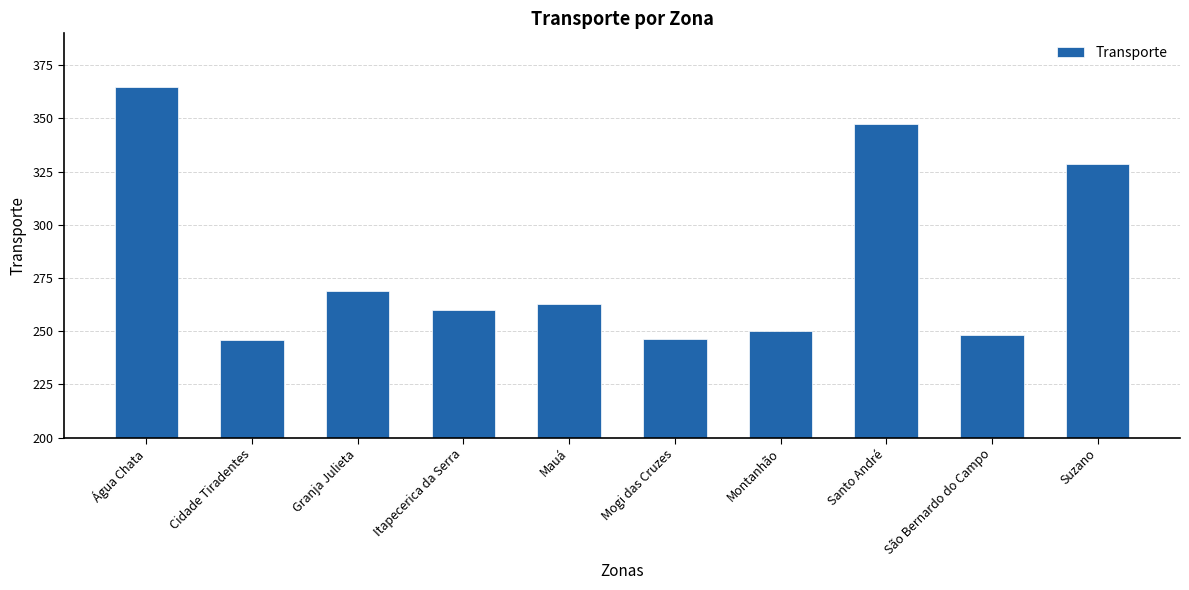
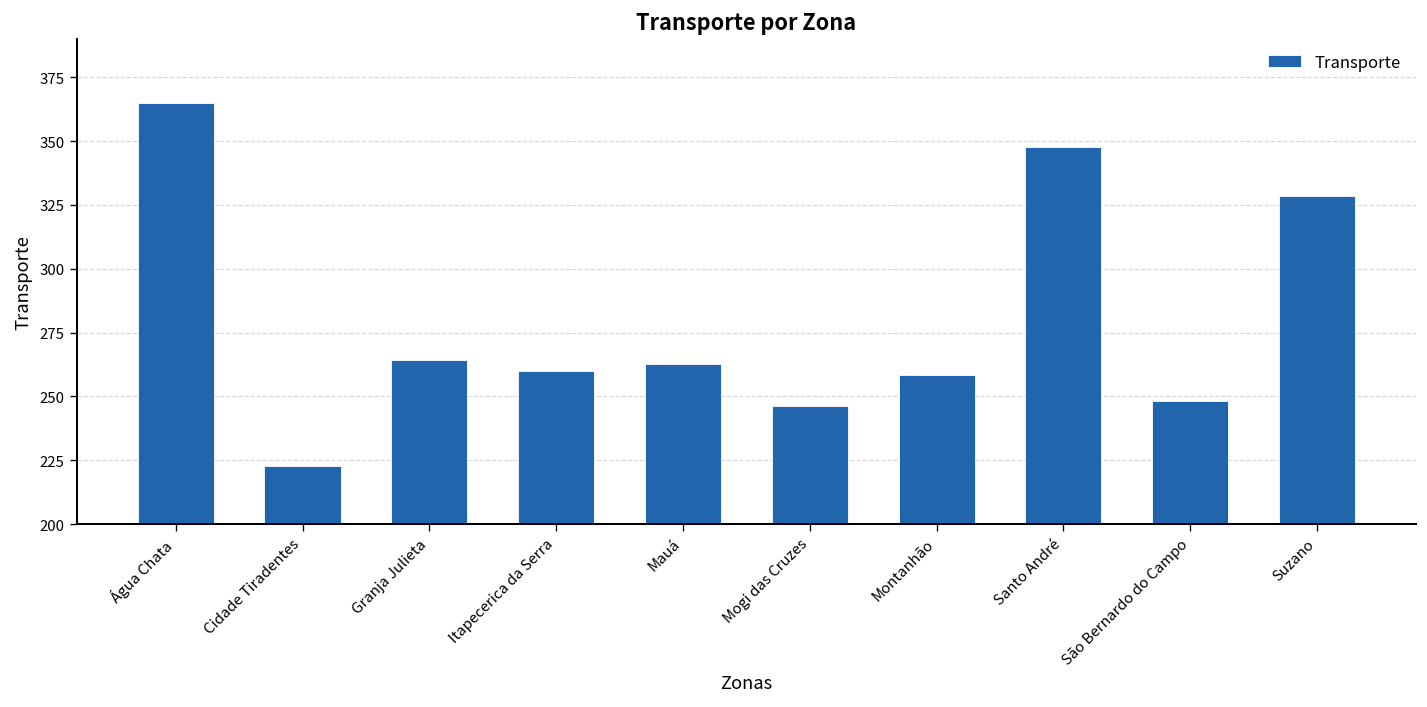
Cidade Tiradentes: 246 -> 223
Granja Julieta: 269 -> 264
Montanhão: 250 -> 258
